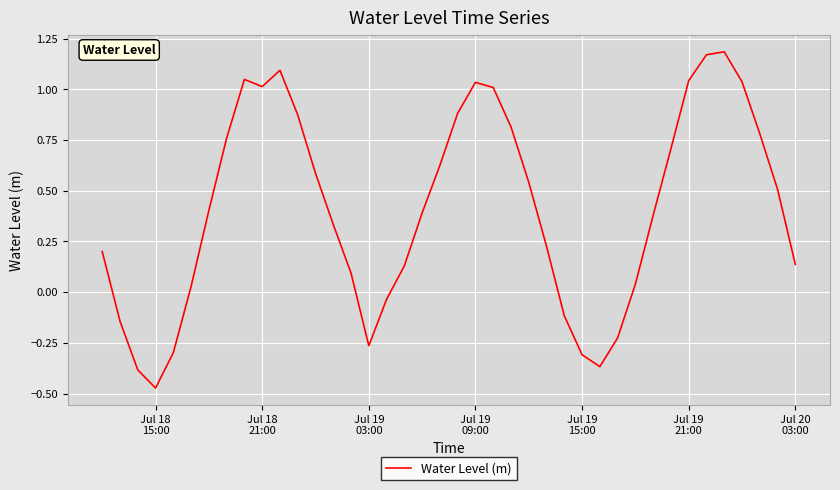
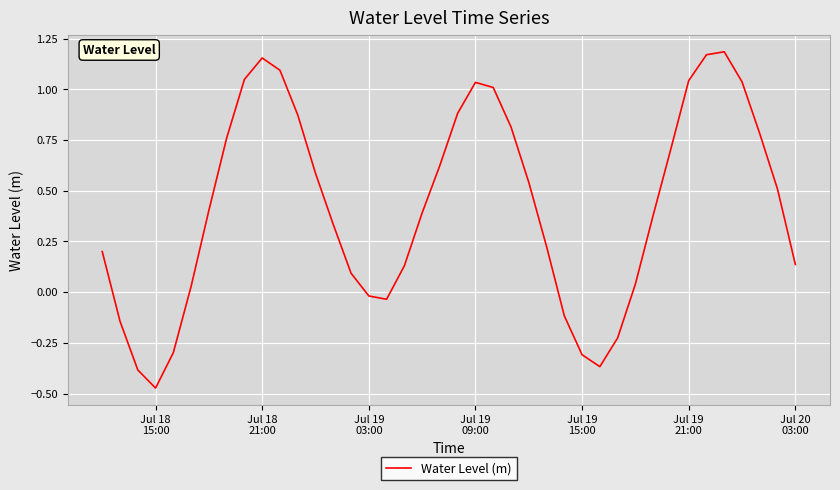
Jul 18 21:00: 1.01 -> 1.16
Jul 19 03:00: -0.26 -> -0.02
